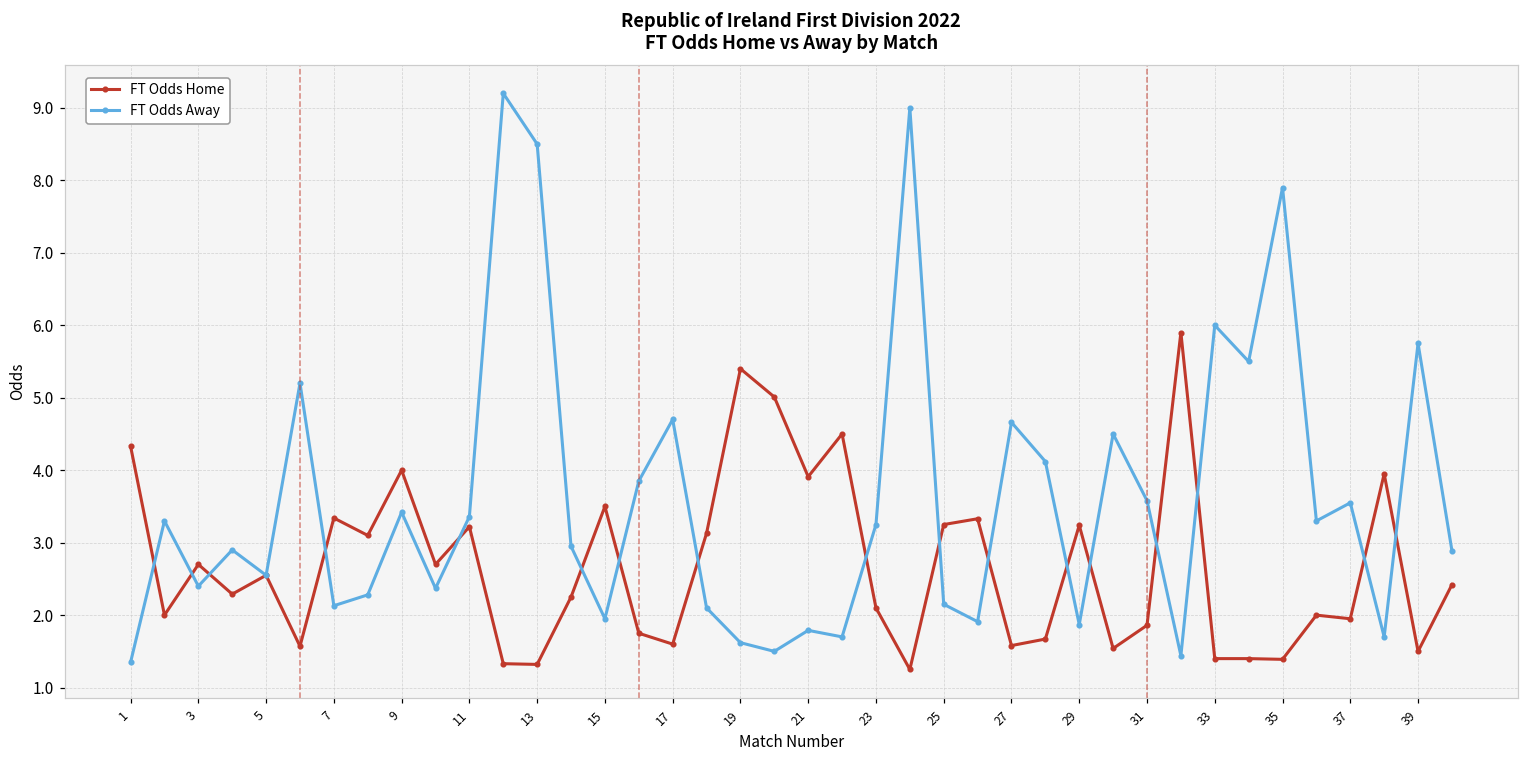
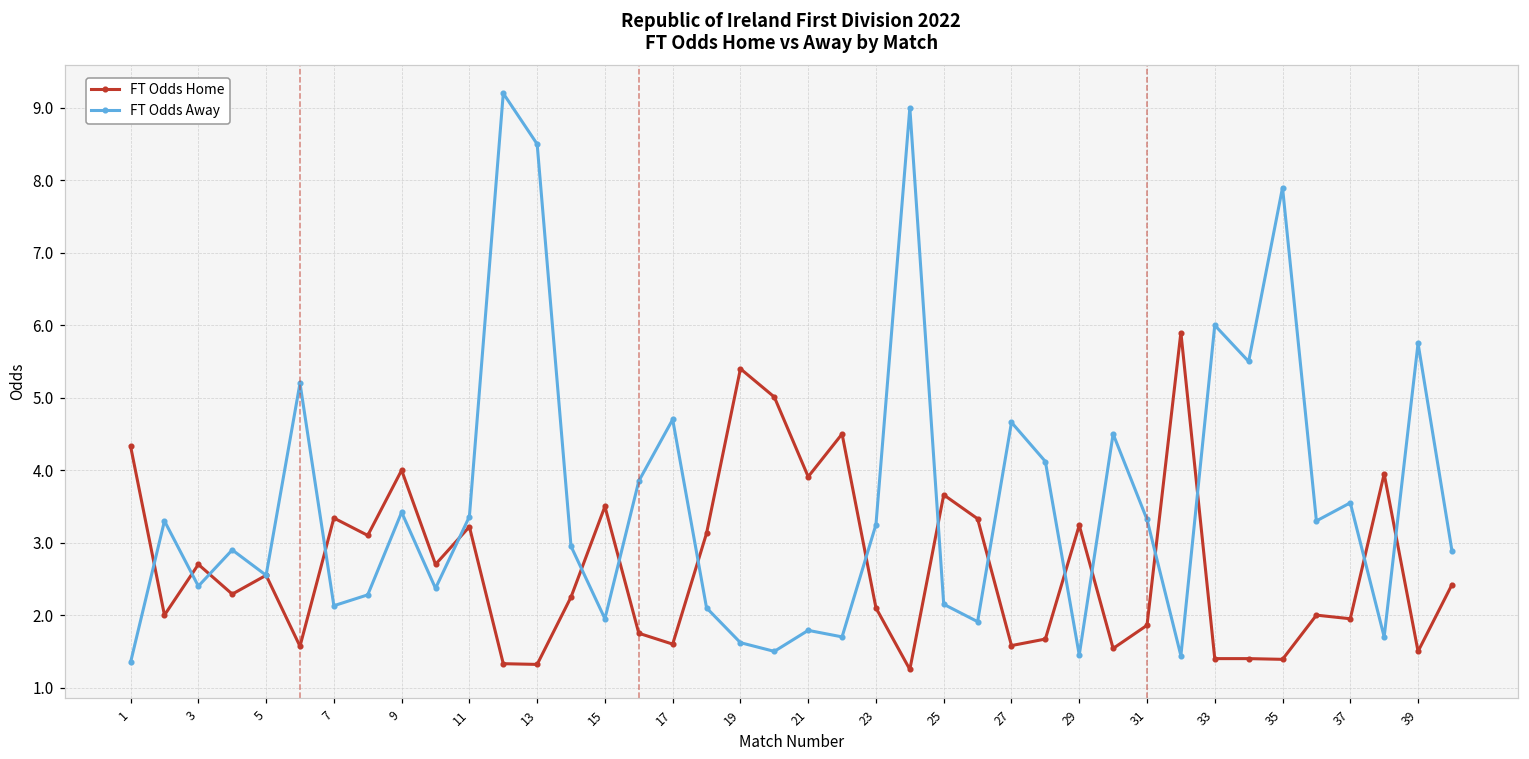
FT Odds Home, 25: 3.3 -> 3.7
FT Odds Away, 29: 1.9 -> 1.5
FT Odds Away, 31: 3.6 -> 3.3
